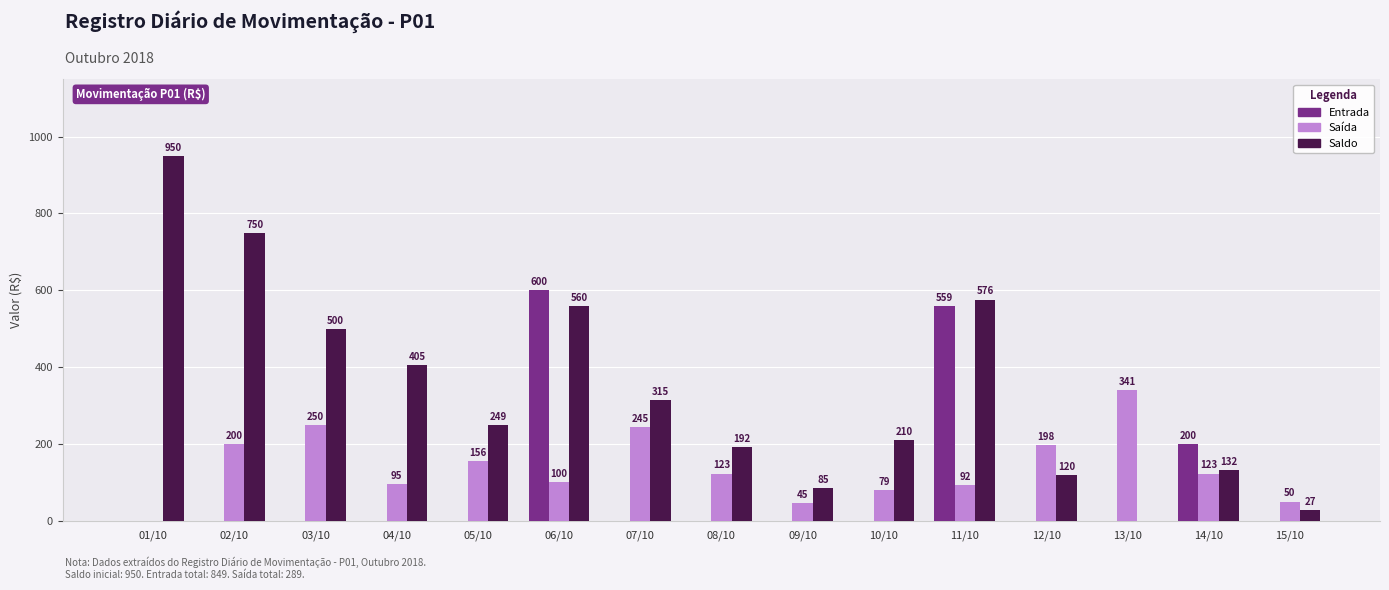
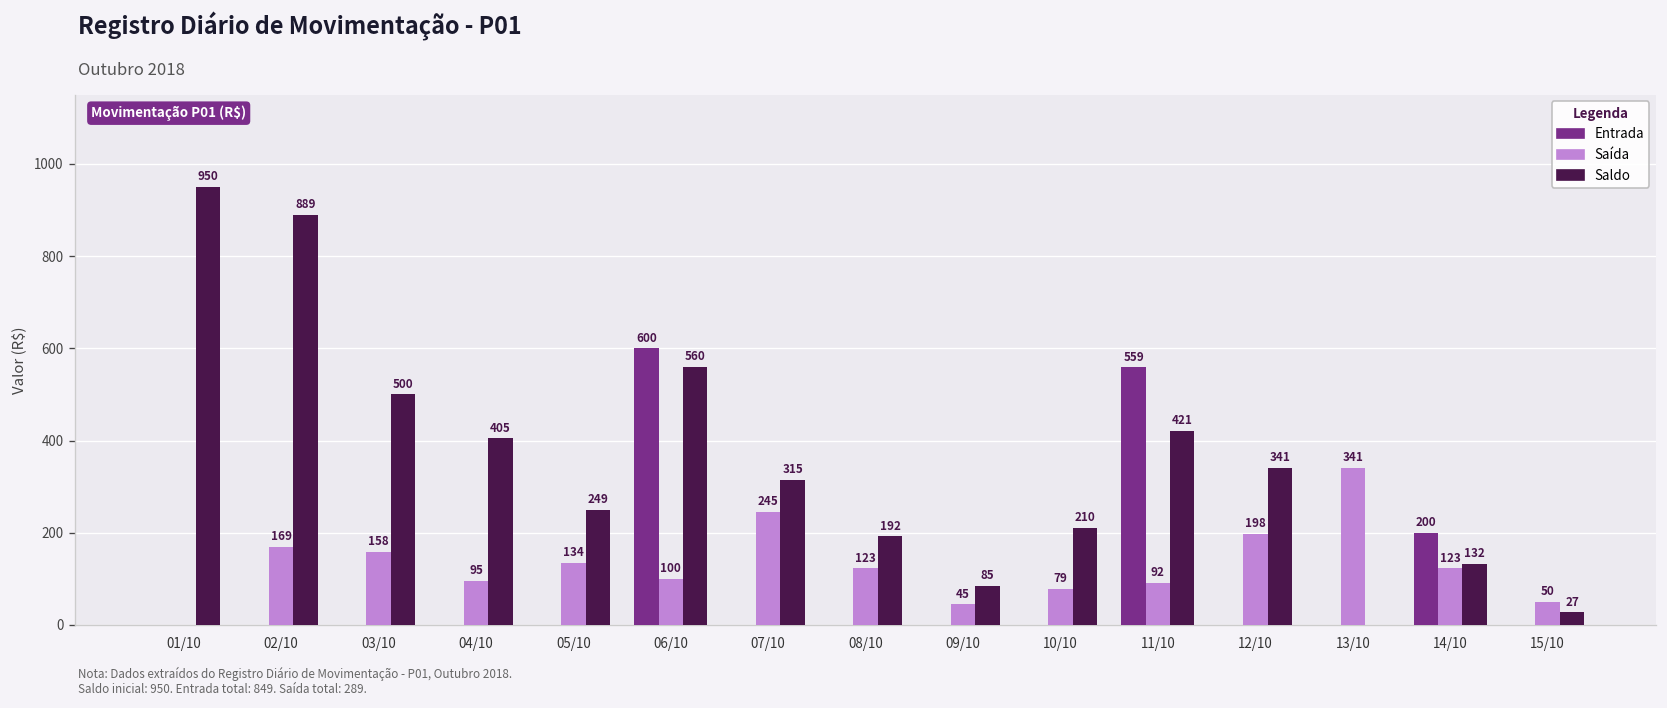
Saída, 02/10: 200 -> 169
Saldo, 02/10: 750 -> 889
Saída, 03/10: 250 -> 158
Saída, 05/10: 156 -> 134
Saldo, 11/10: 576 -> 421
Saldo, 12/10: 120 -> 341
